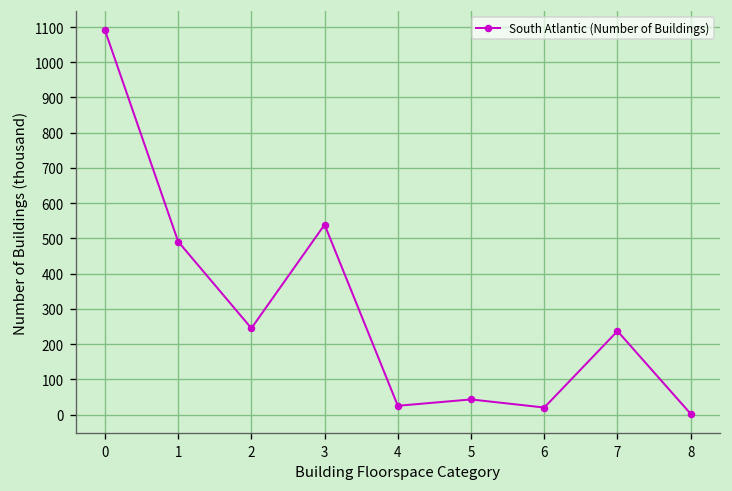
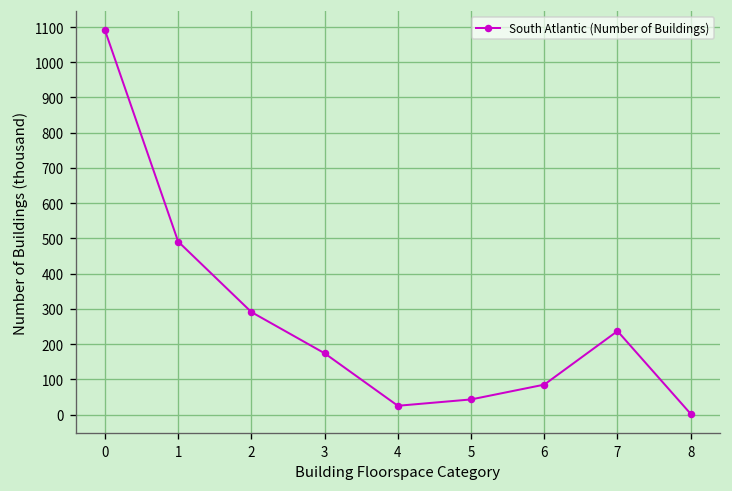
2: 250 -> 290
3: 540 -> 170
6: 20 -> 90
